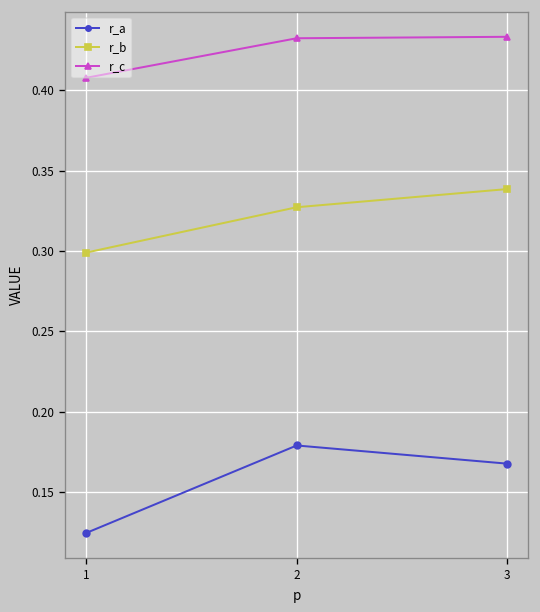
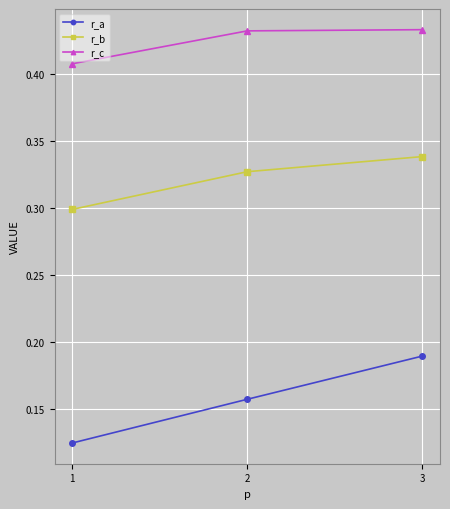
r_a, 2: 0.179 -> 0.157
r_a, 3: 0.168 -> 0.190
